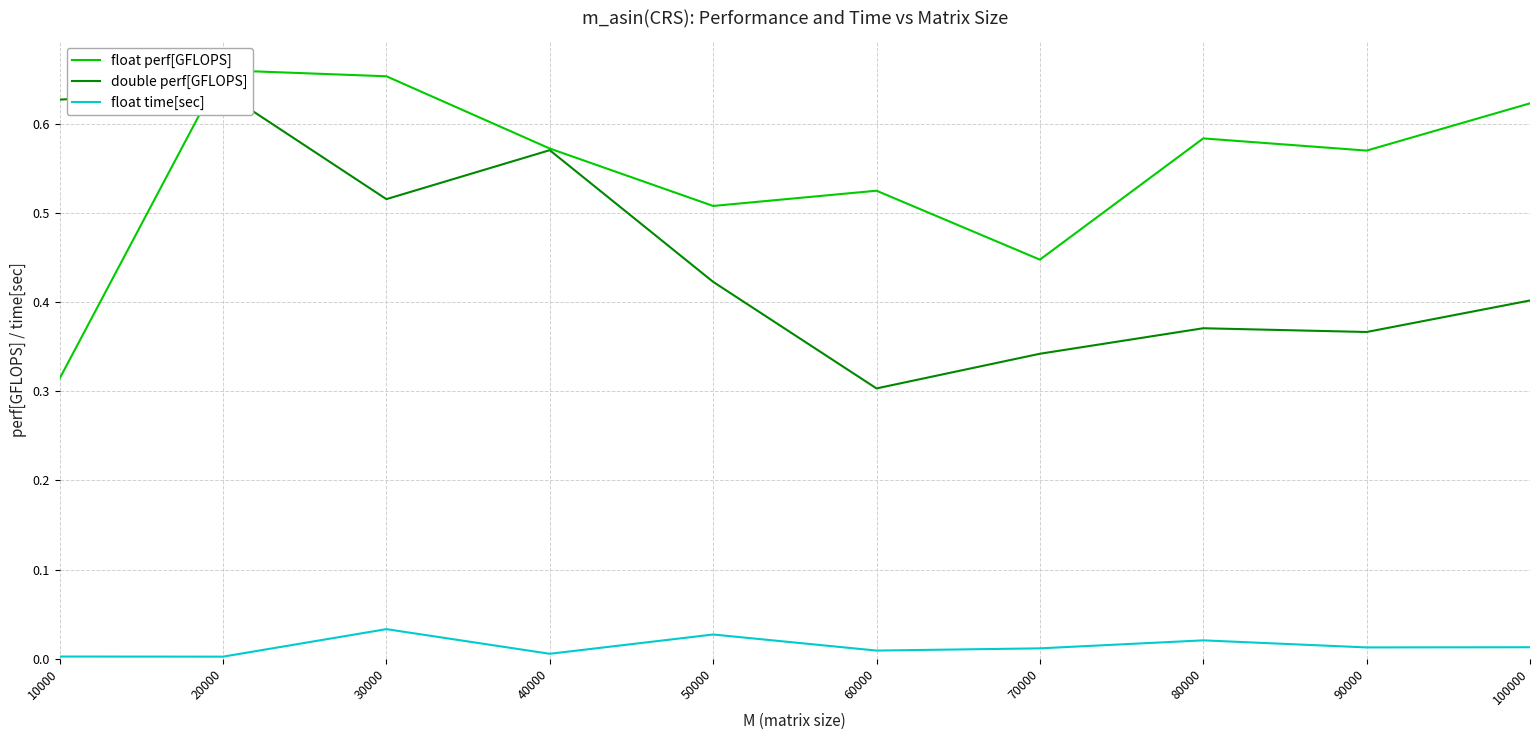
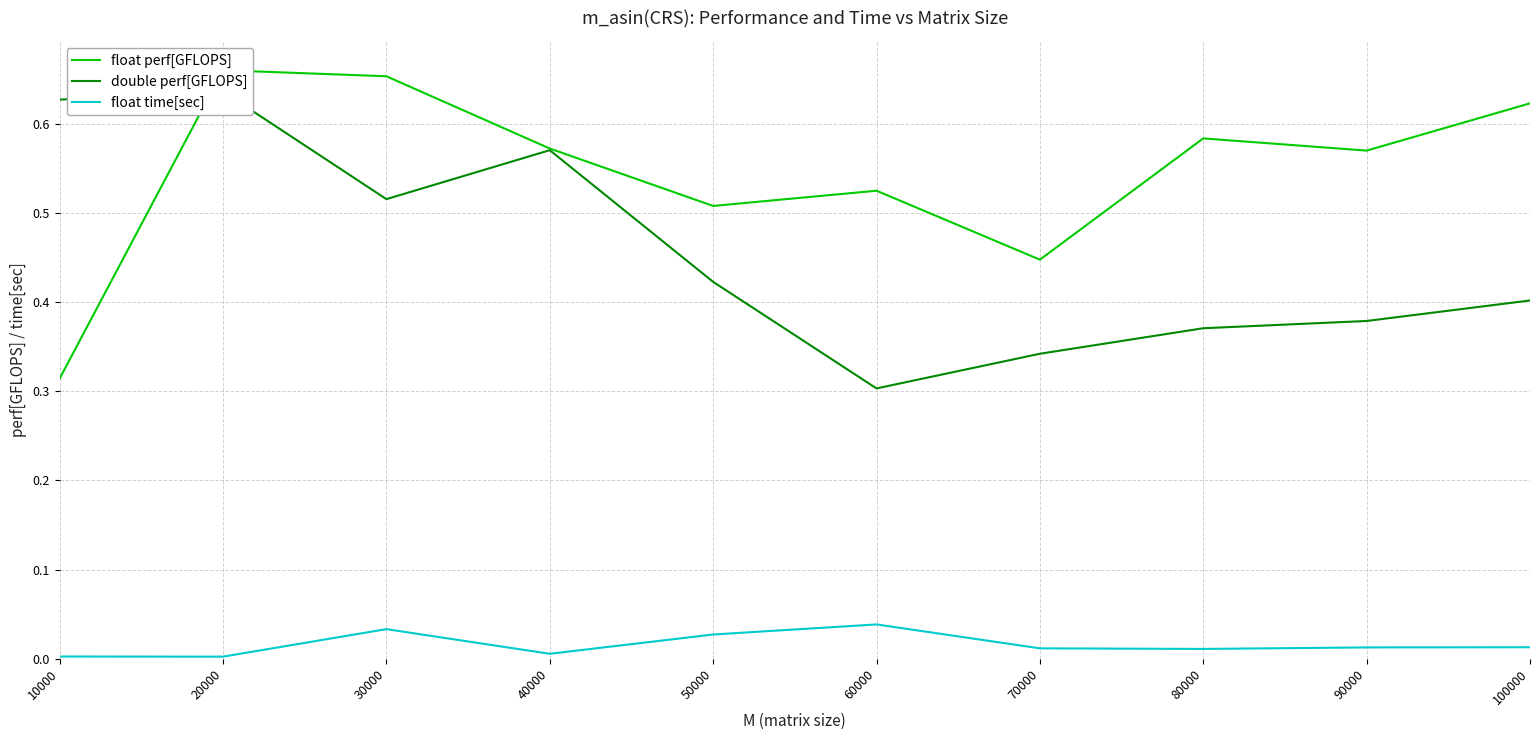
float time[sec], 60000: 0.01 -> 0.04
float time[sec], 80000: 0.02 -> 0.01
double perf[GFLOPS], 90000: 0.37 -> 0.38
